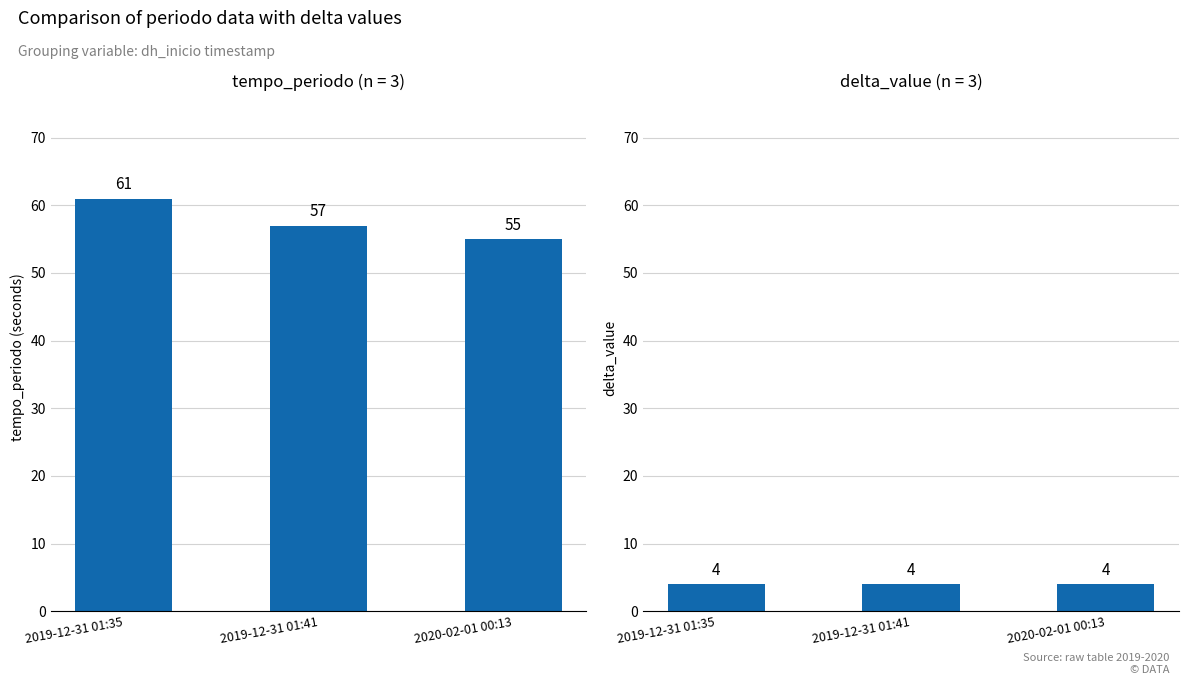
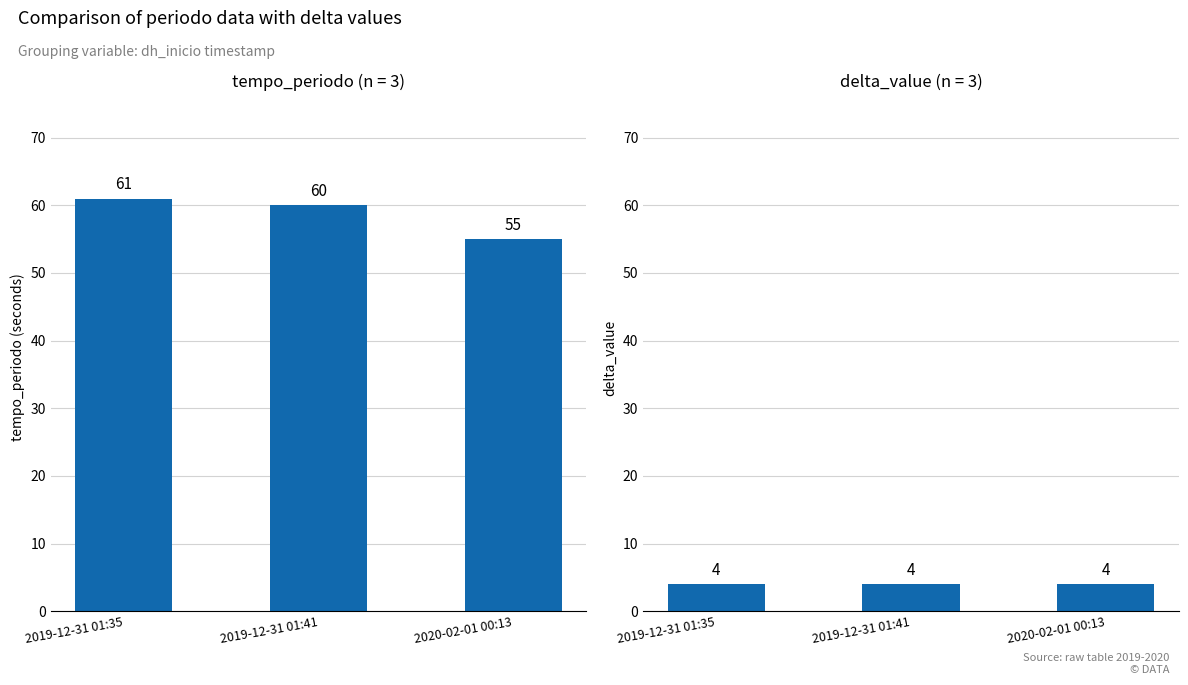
tempo_periodo (n = 3), 2019-12-31 01:41: 57 -> 60
